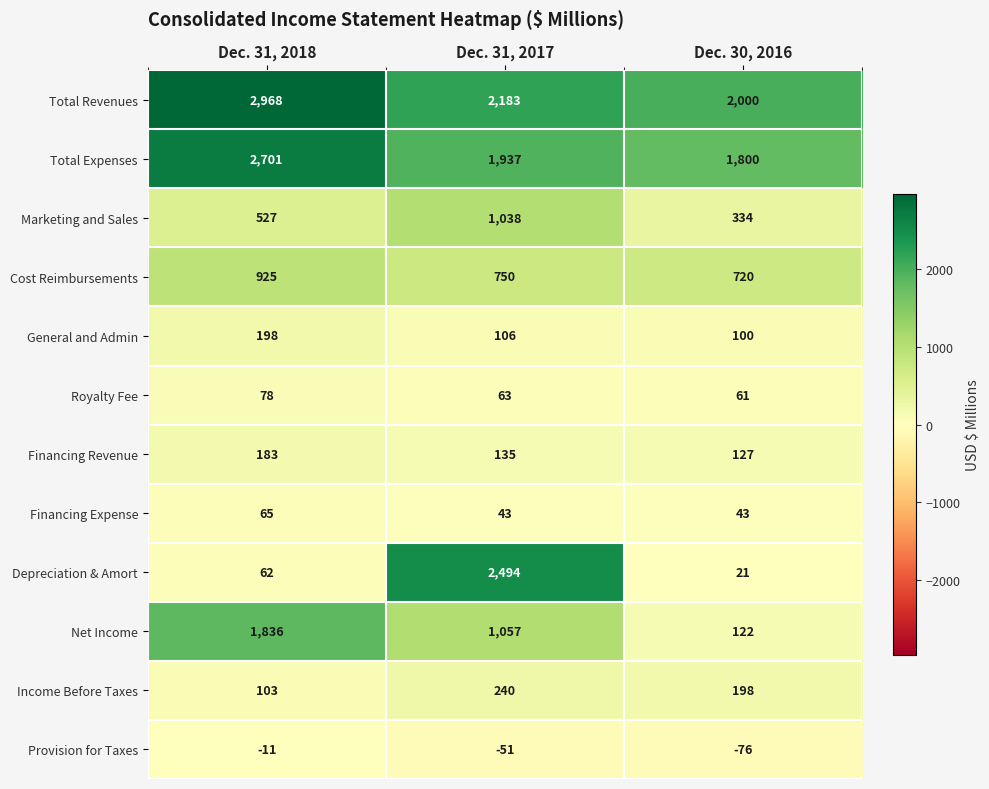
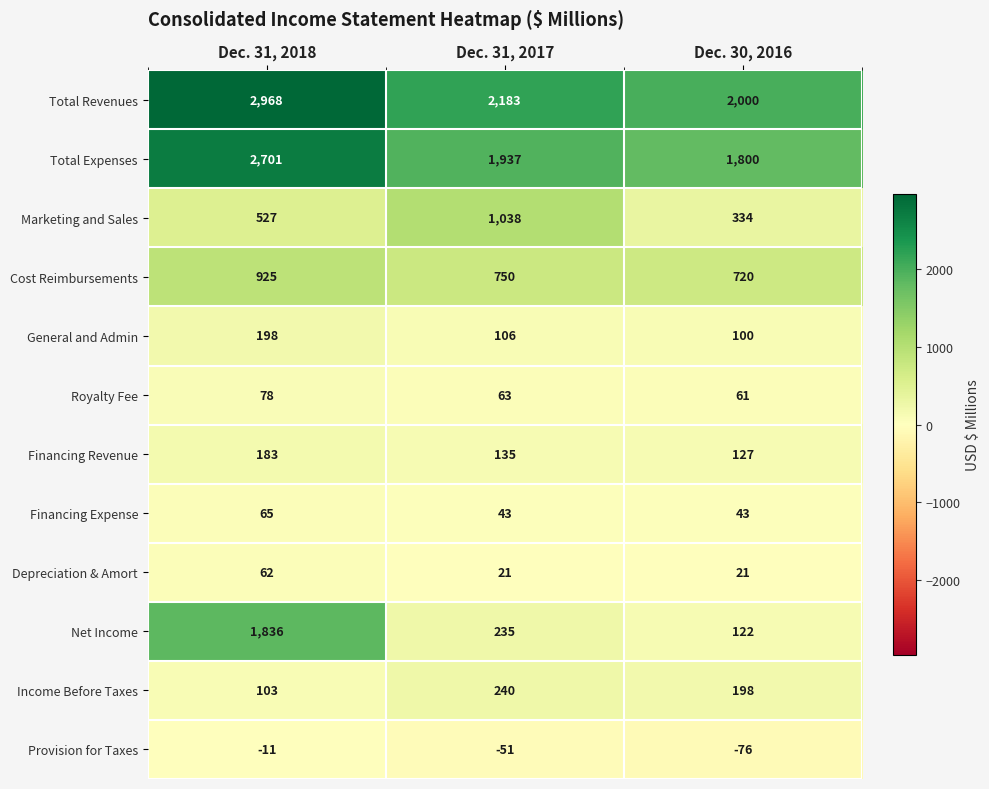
Depreciation & Amort, Dec. 31, 2017: 2,494 -> 21
Net Income, Dec. 31, 2017: 1,057 -> 235
